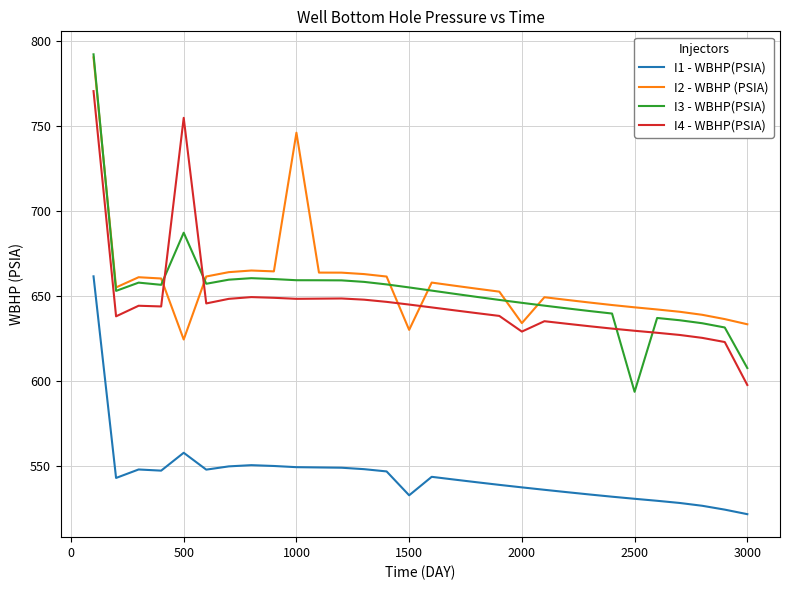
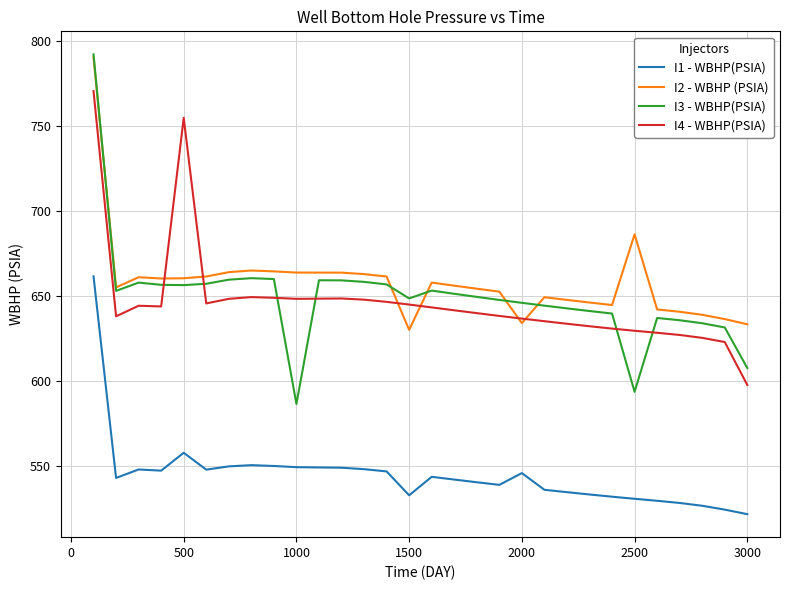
I2 - WBHP (PSIA), 500: 624 -> 660
I3 - WBHP(PSIA), 500: 687 -> 656
I2 - WBHP (PSIA), 1000: 746 -> 664
I3 - WBHP(PSIA), 1000: 659 -> 587
I3 - WBHP(PSIA), 1500: 655 -> 649
I1 - WBHP(PSIA), 2000: 538 -> 546
I4 - WBHP(PSIA), 2000: 629 -> 637
I2 - WBHP (PSIA), 2500: 643 -> 686
